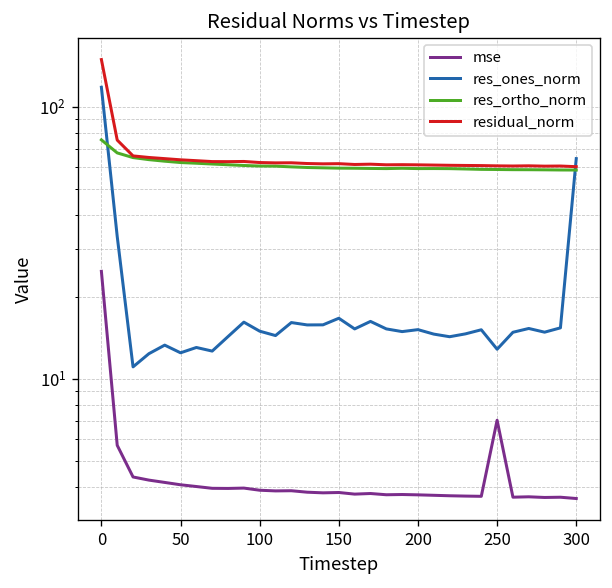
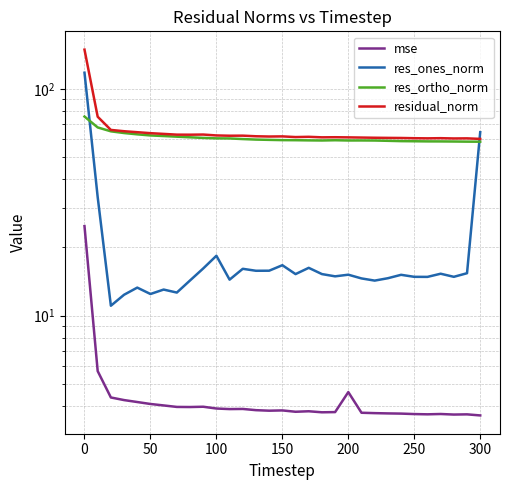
res_ones_norm, 100: 15 -> 18
mse, 200: 3.7 -> 4.6
mse, 250: 7.0 -> 3.7
res_ones_norm, 250: 13 -> 15
